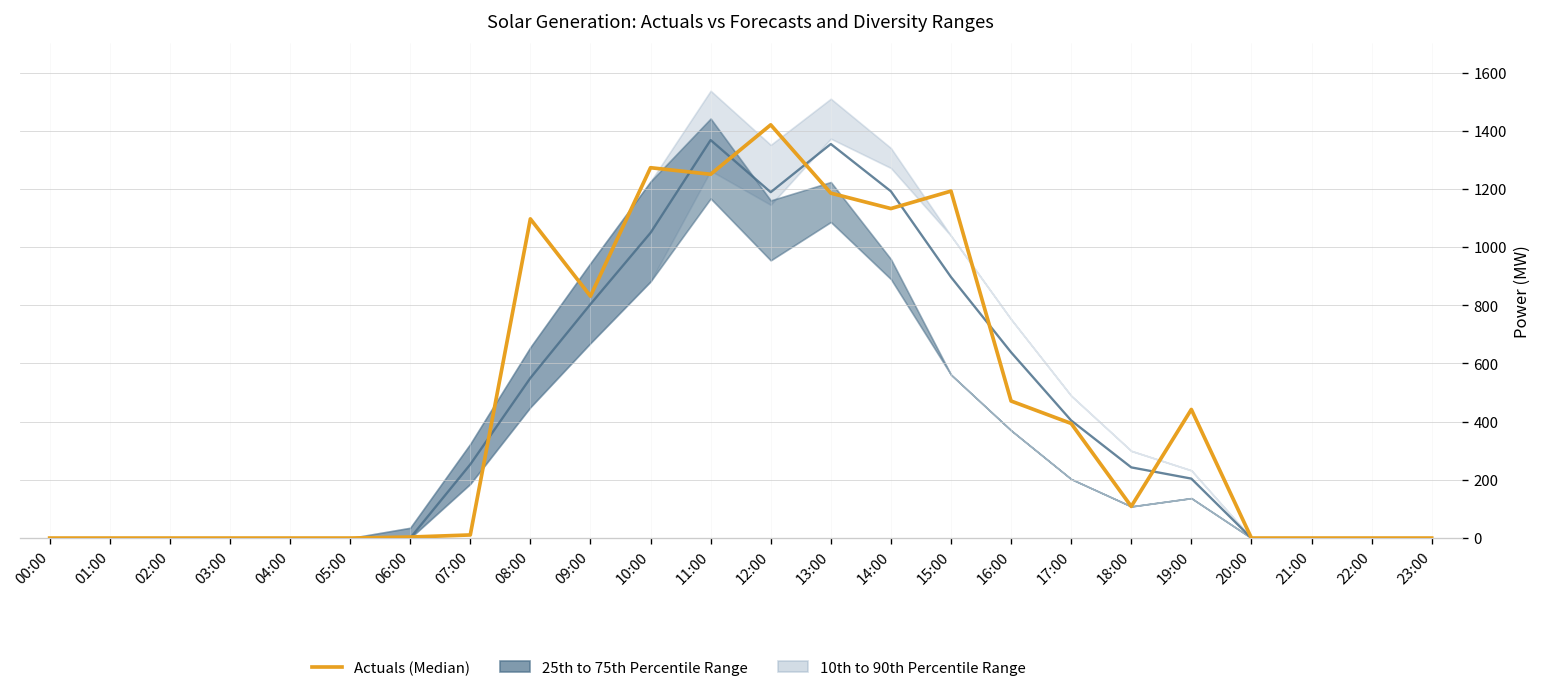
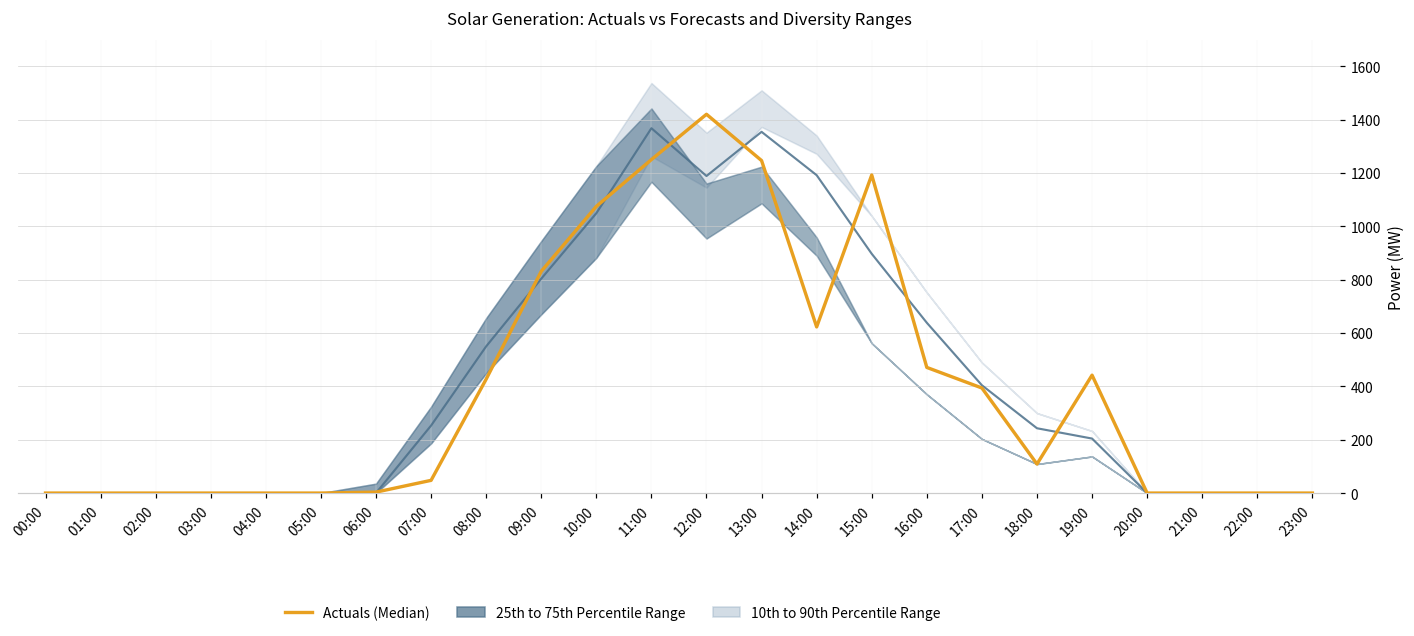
Actuals (Median), 07:00: 10 -> 50
Actuals (Median), 08:00: 1100 -> 430
Actuals (Median), 10:00: 1270 -> 1070
Actuals (Median), 13:00: 1190 -> 1250
Actuals (Median), 14:00: 1130 -> 620
